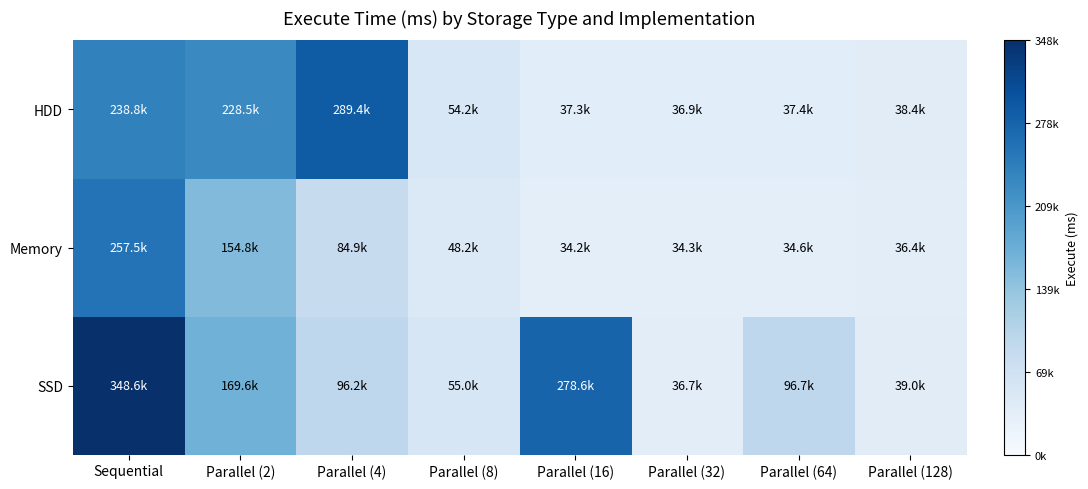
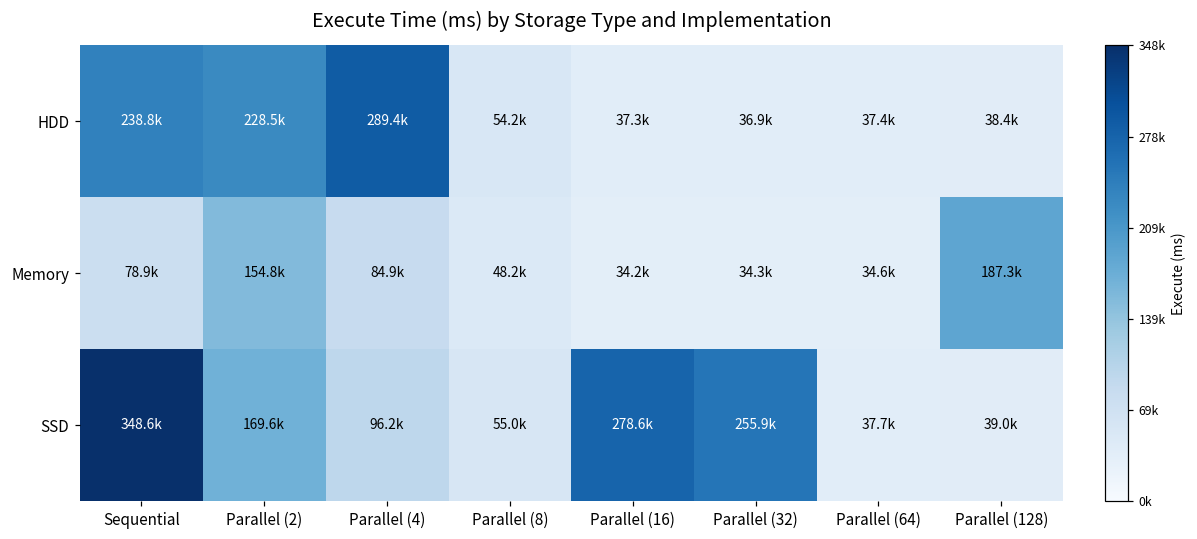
Memory, Sequential: 257.5k -> 78.9k
Memory, Parallel (128): 36.4k -> 187.3k
SSD, Parallel (32): 36.7k -> 255.9k
SSD, Parallel (64): 96.7k -> 37.7k
